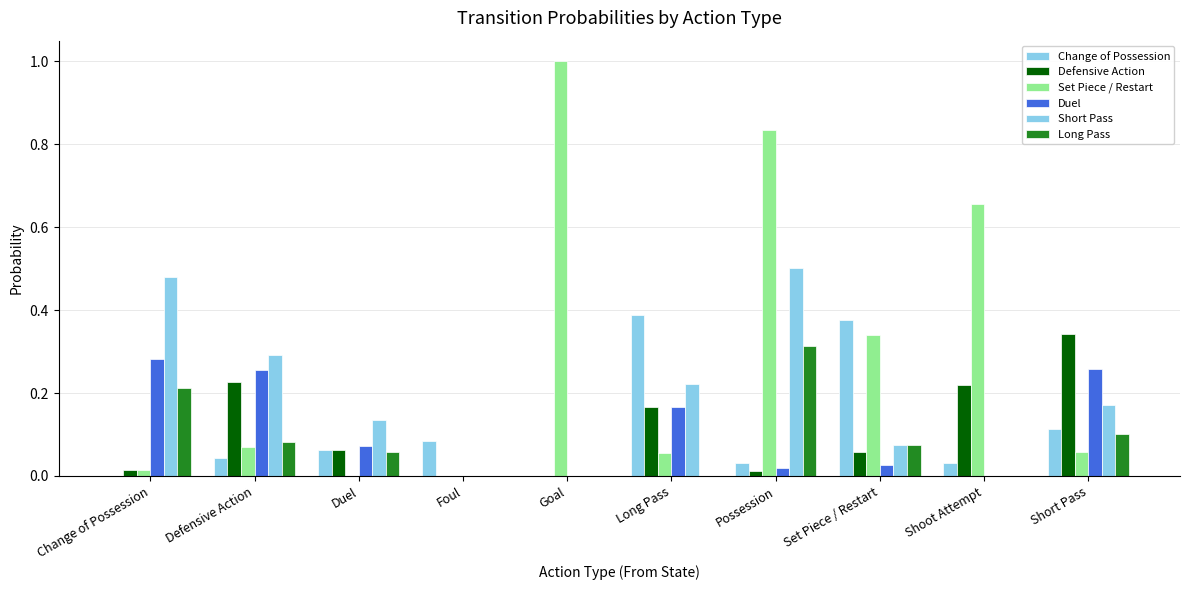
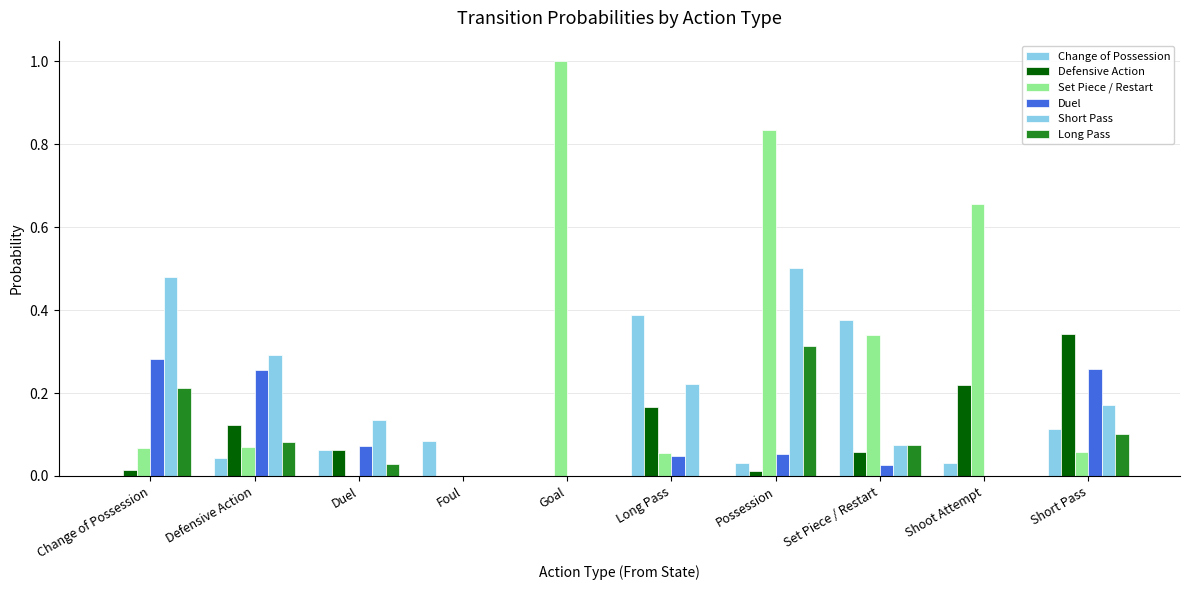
Set Piece / Restart, Change of Possession: 0.01 -> 0.07
Defensive Action, Defensive Action: 0.23 -> 0.12
Long Pass, Duel: 0.06 -> 0.03
Duel, Long Pass: 0.17 -> 0.05
Duel, Possession: 0.02 -> 0.05
